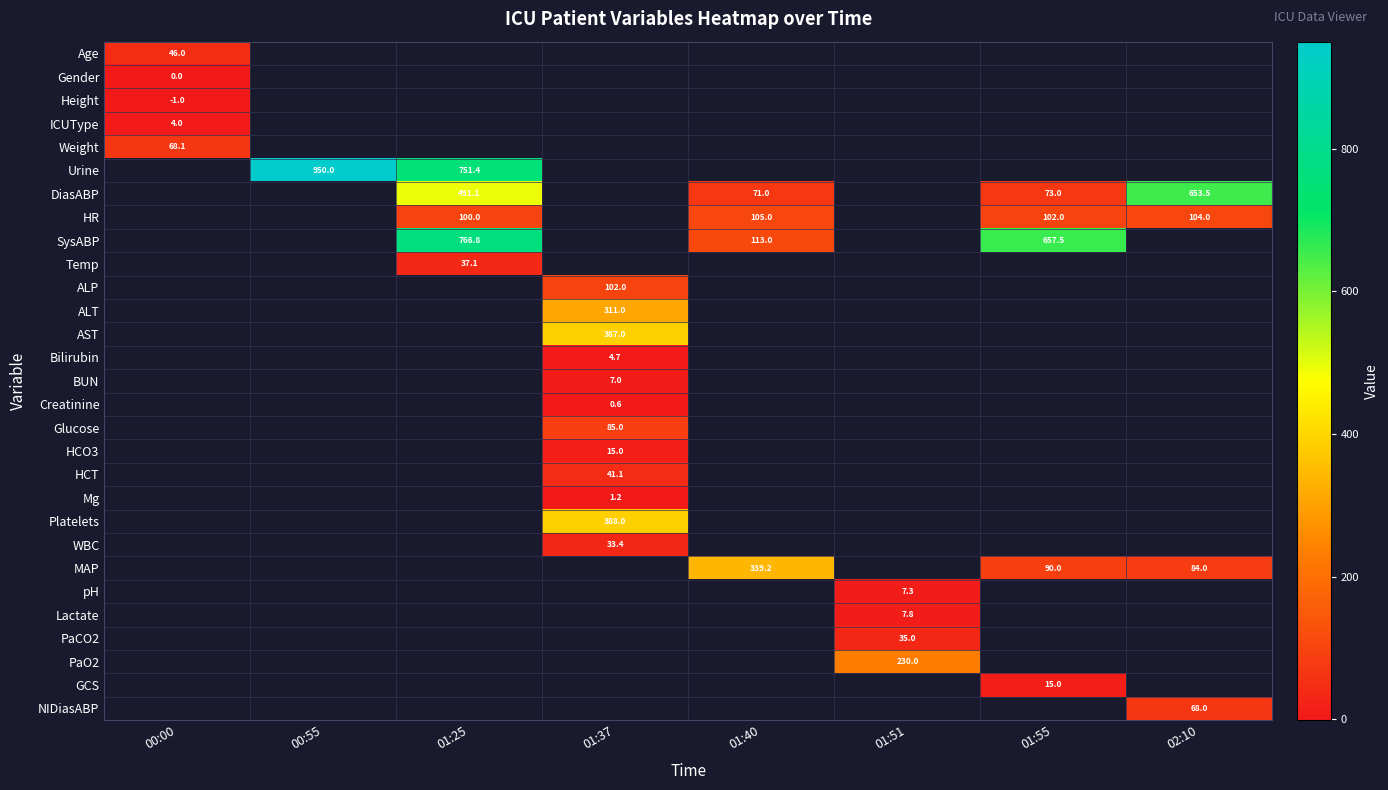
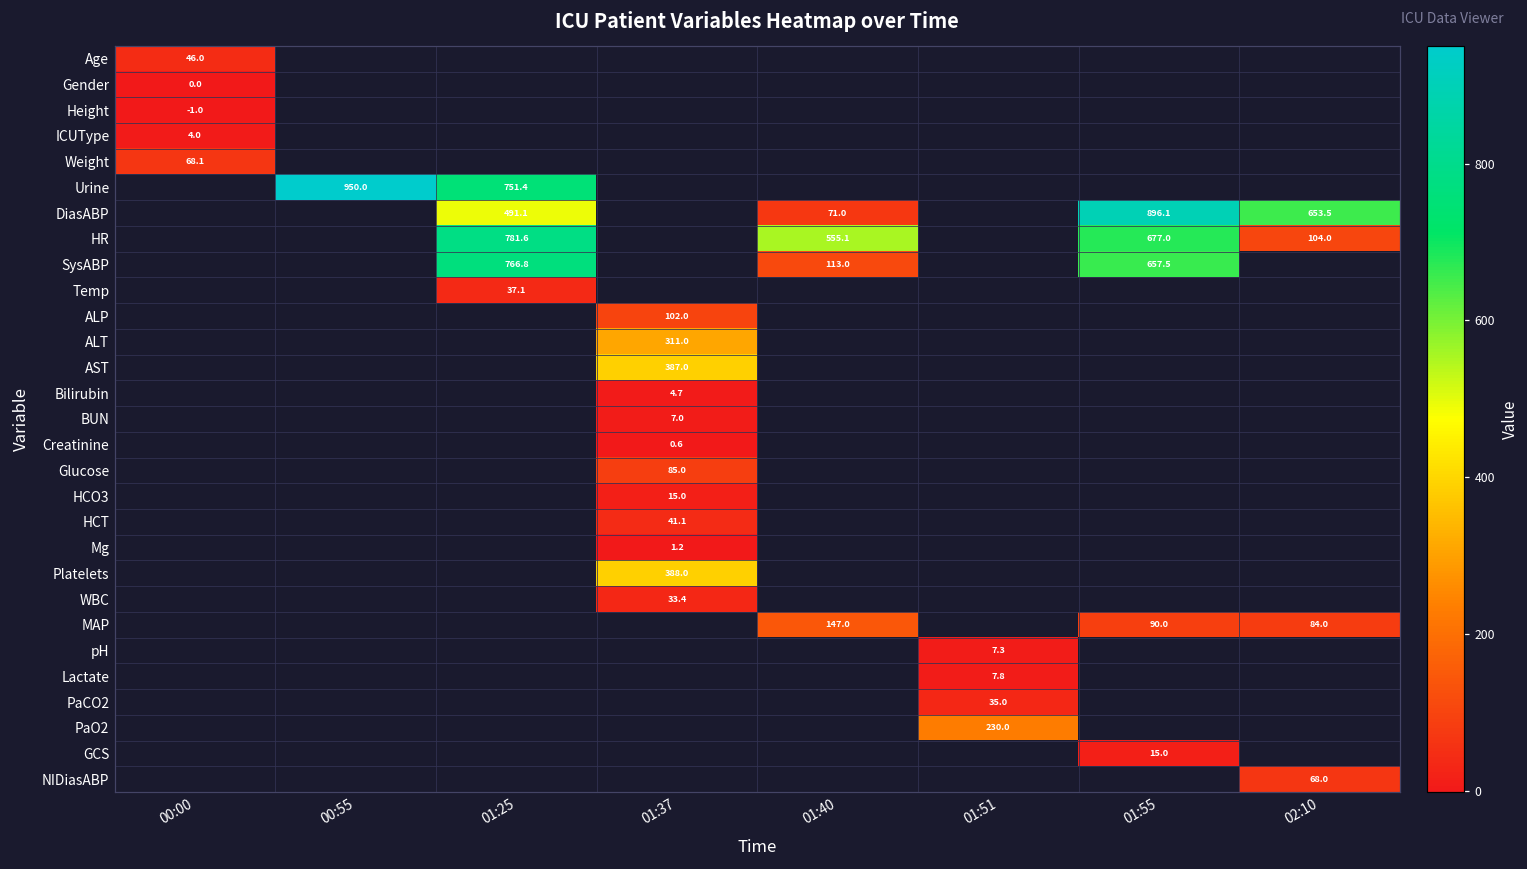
DiasABP, 01:55: 73.0 -> 896.1
HR, 01:25: 100.0 -> 781.6
HR, 01:40: 105.0 -> 555.1
HR, 01:55: 102.0 -> 677.0
MAP, 01:40: 339.2 -> 147.0
